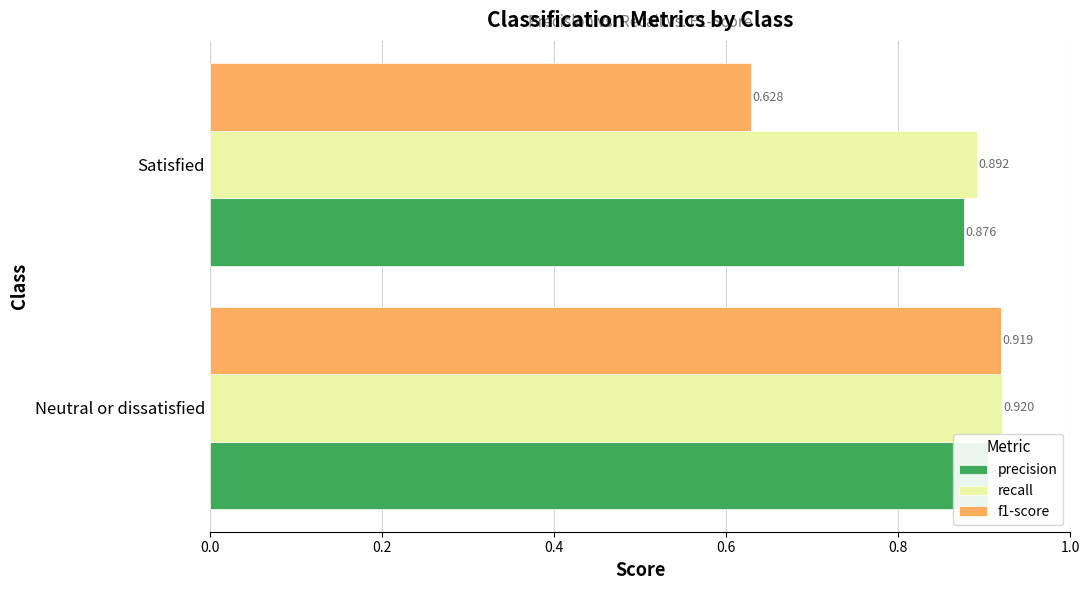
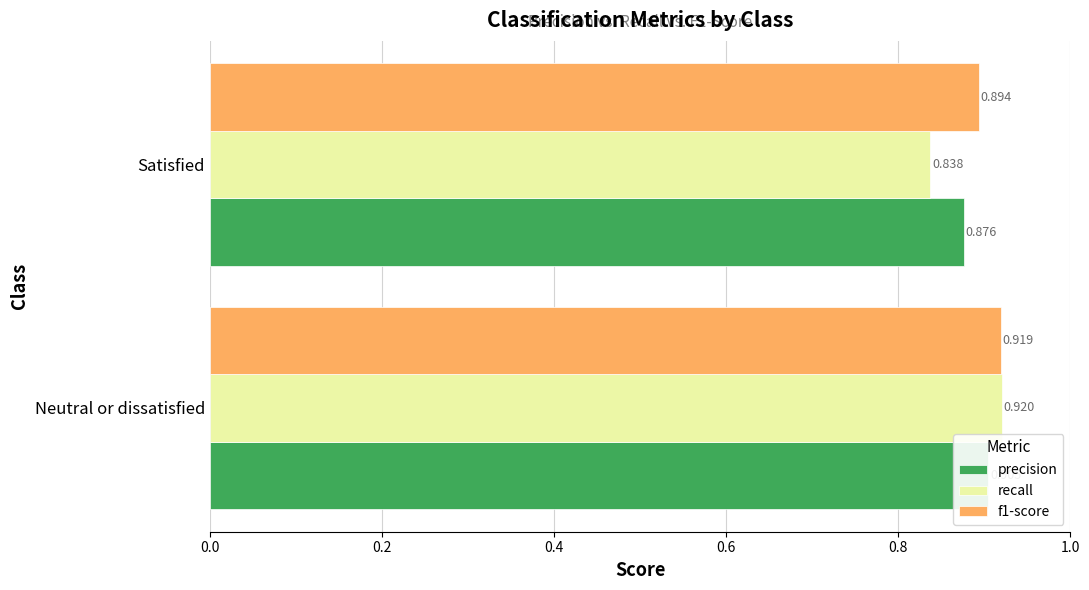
f1-score, Satisfied: 0.628 -> 0.894
recall, Satisfied: 0.892 -> 0.838
